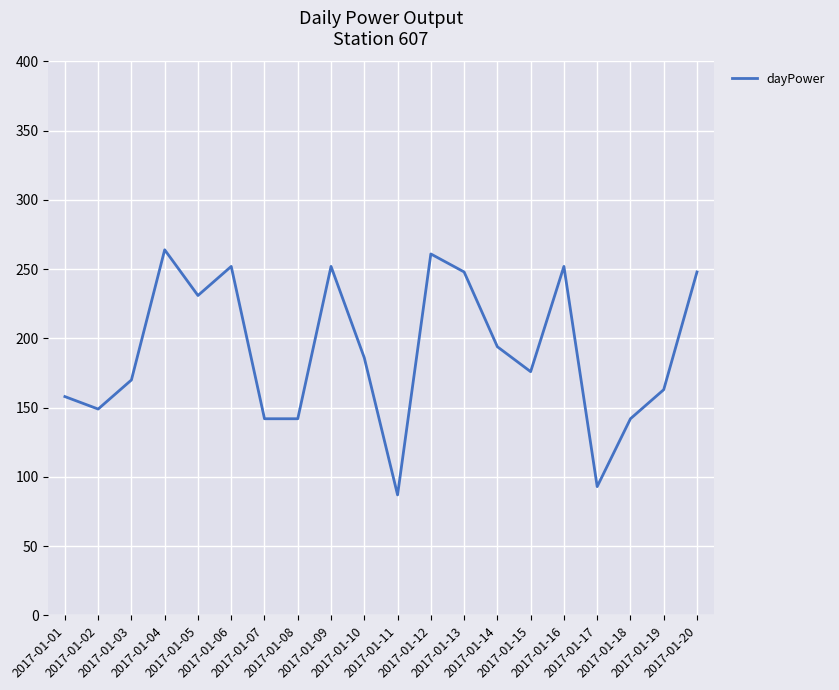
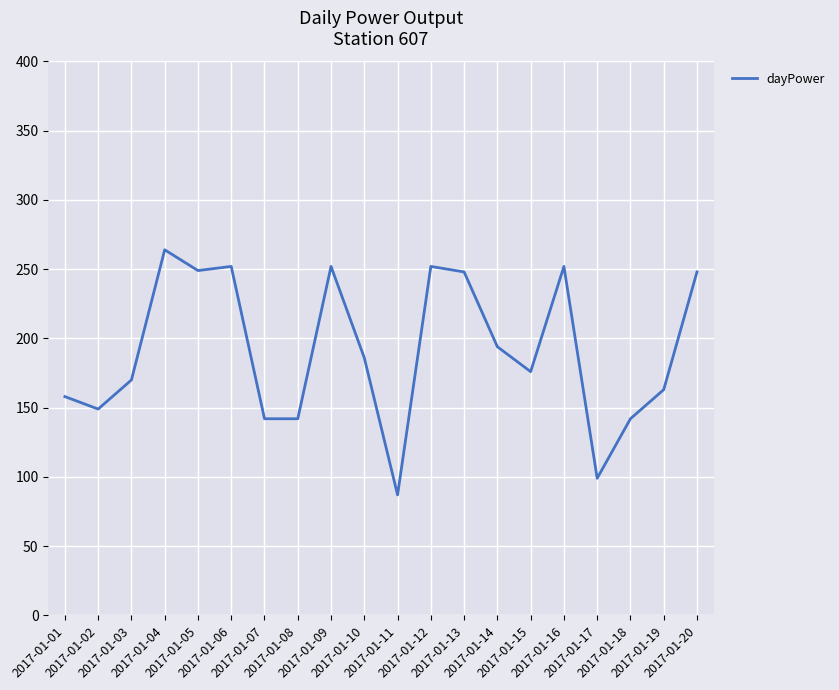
2017-01-05: 231 -> 249
2017-01-12: 261 -> 252
2017-01-17: 93 -> 99
